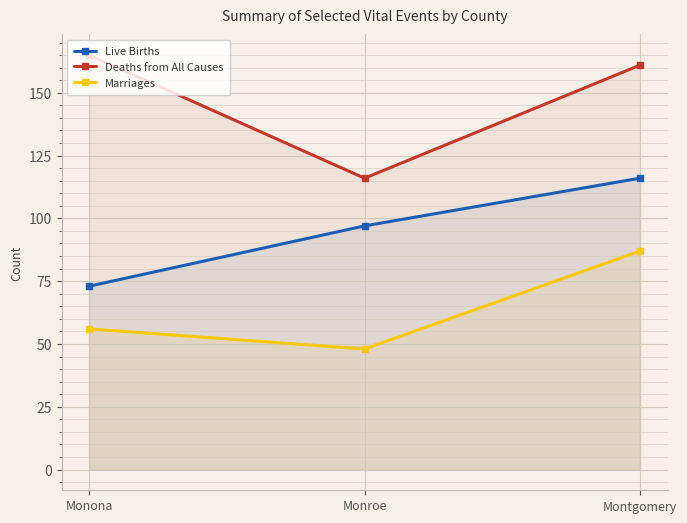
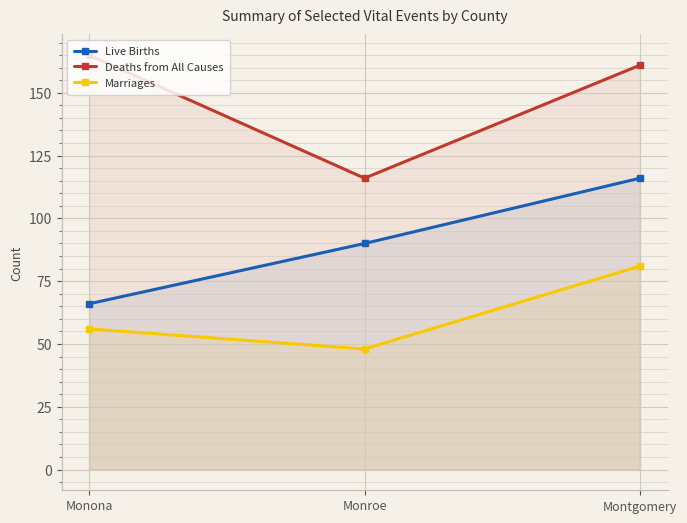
Live Births, Monona: 73 -> 66
Live Births, Monroe: 97 -> 90
Marriages, Montgomery: 87 -> 81
